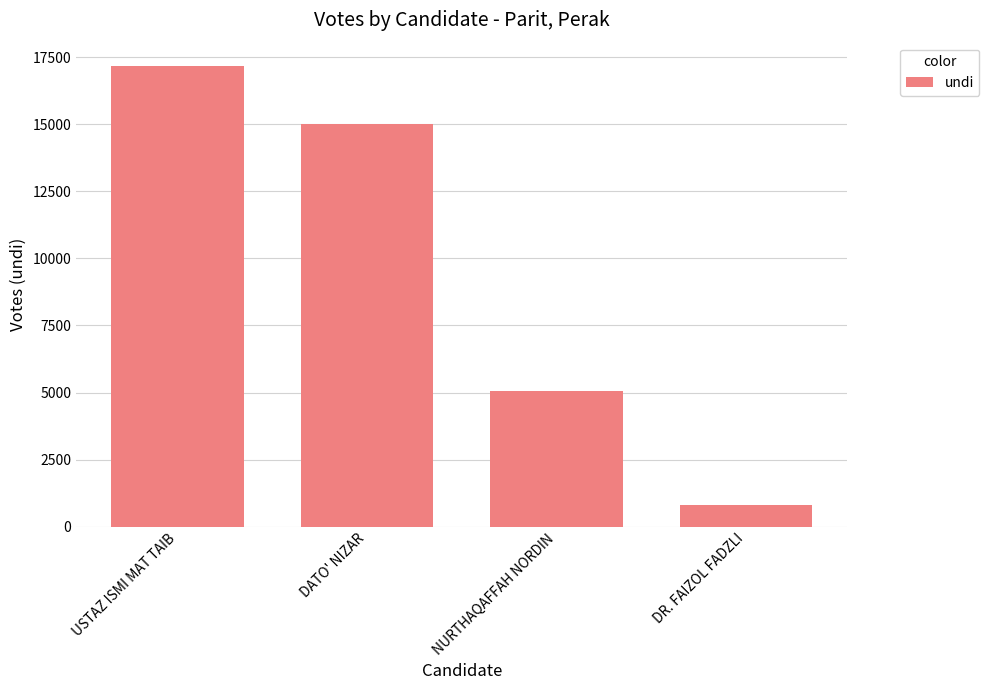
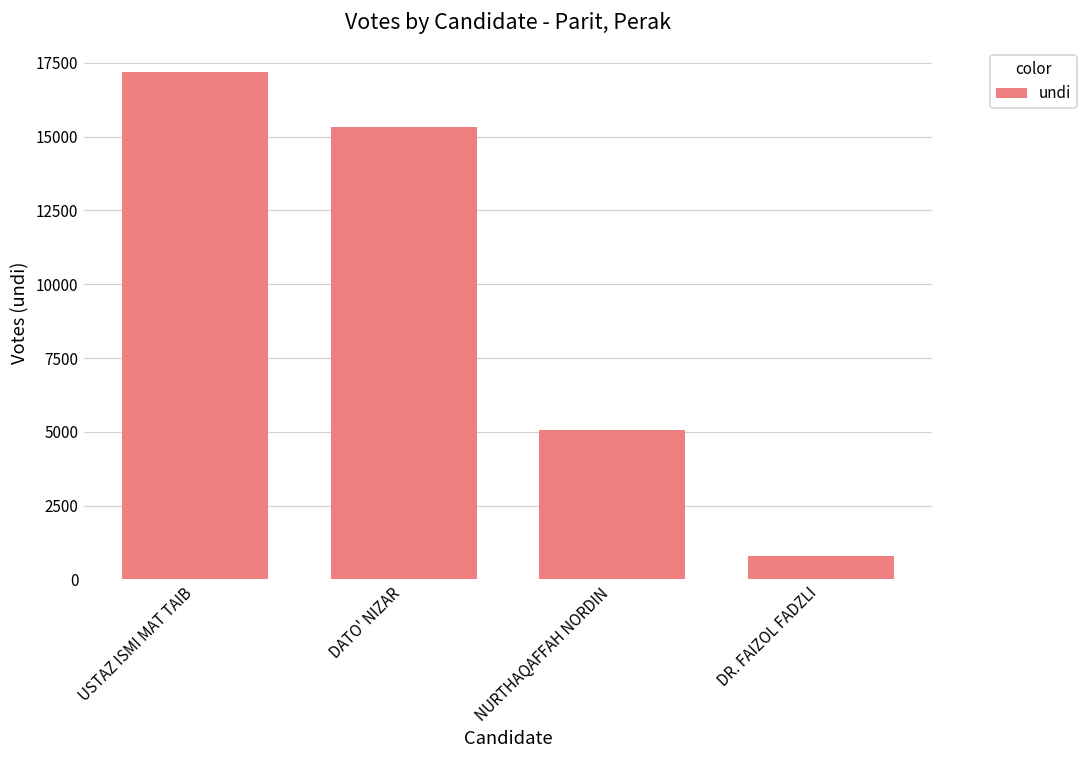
DATO' NIZAR: 15000 -> 15300
